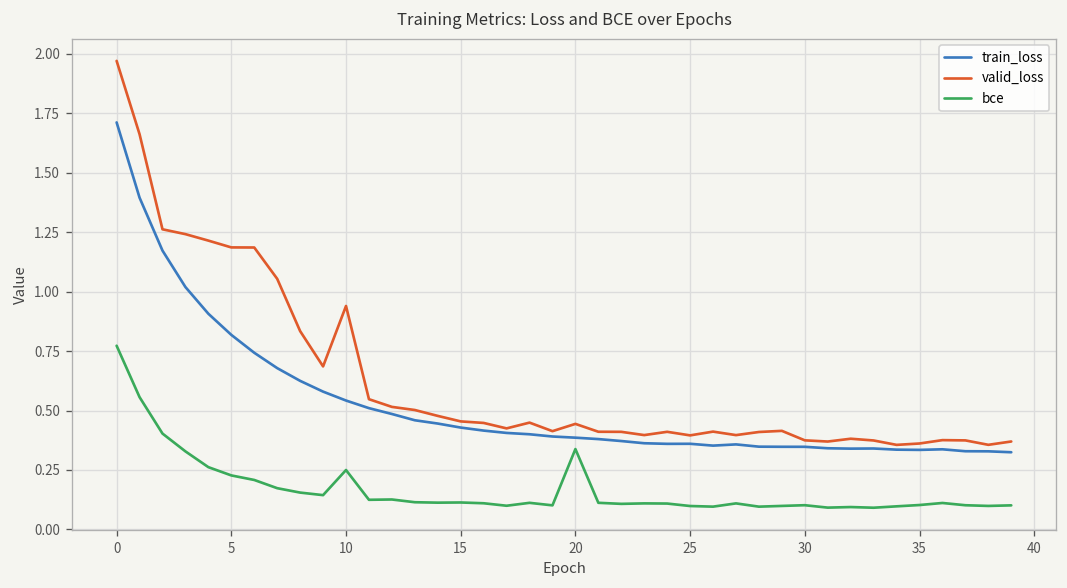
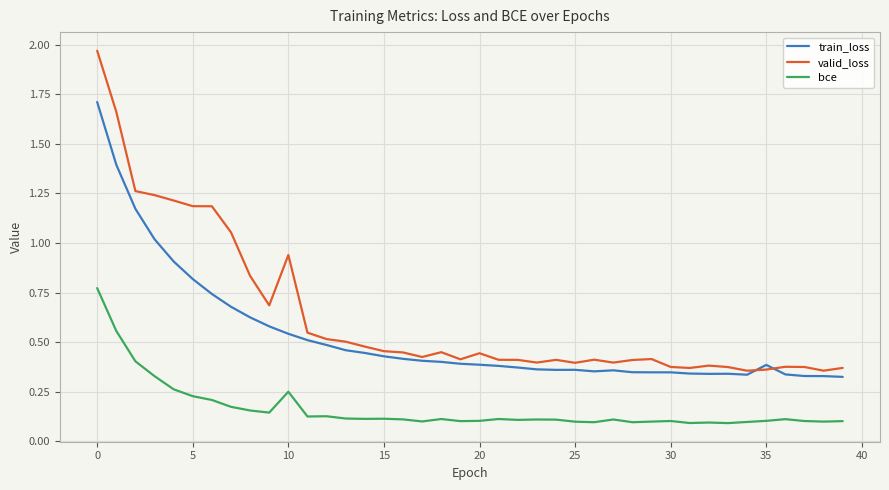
bce, 20: 0.34 -> 0.10
train_loss, 35: 0.33 -> 0.38
